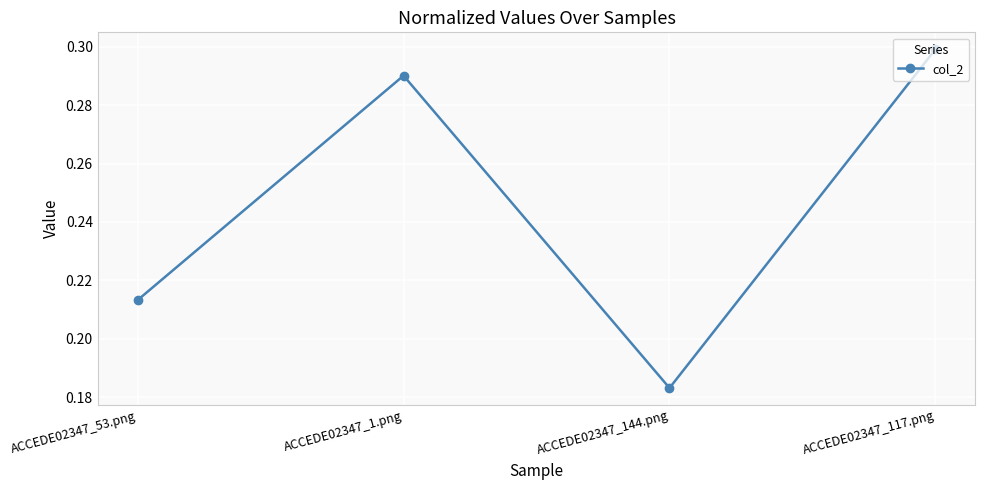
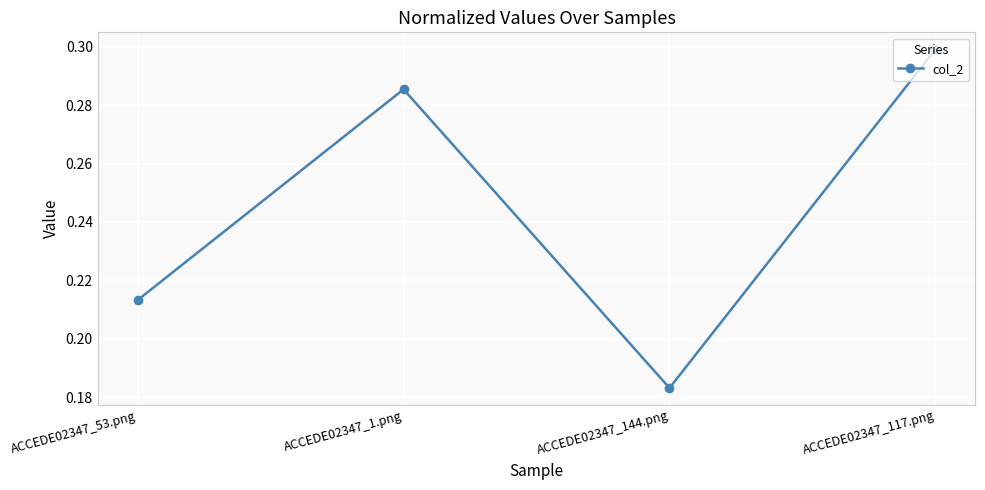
ACCEDE02347_1.png: 0.290 -> 0.285
